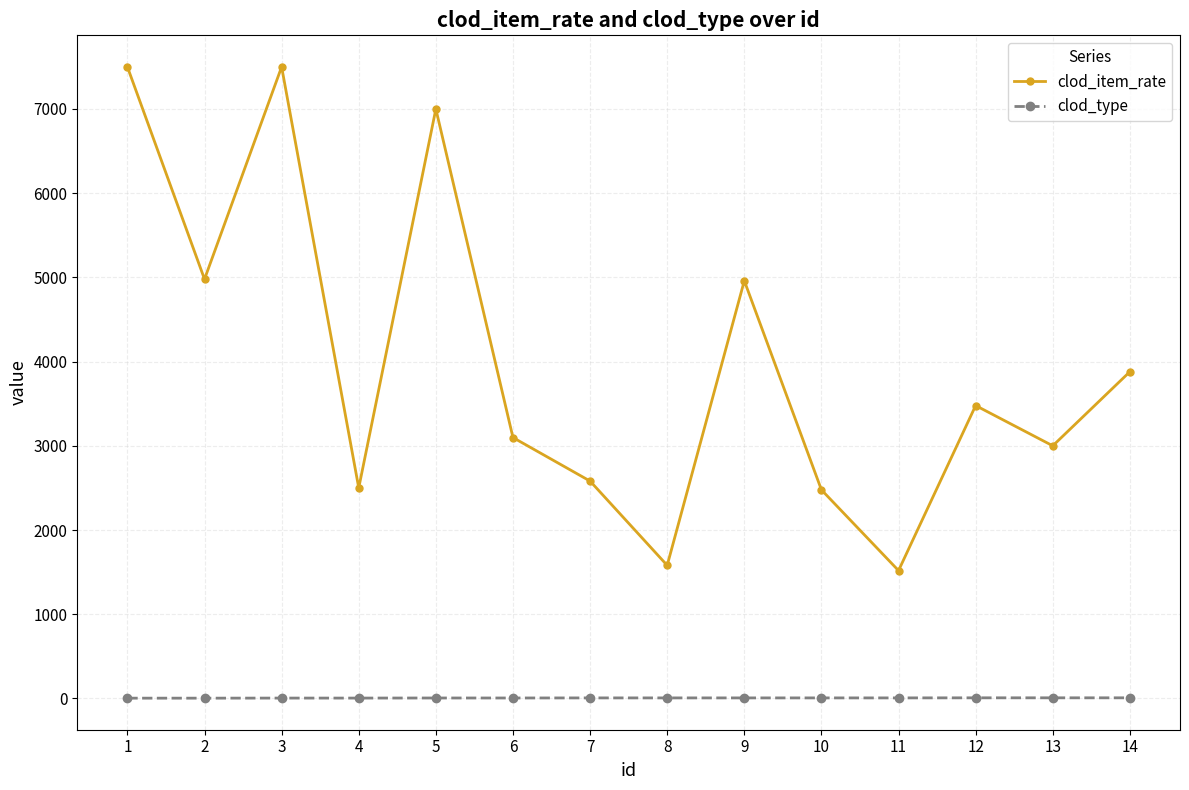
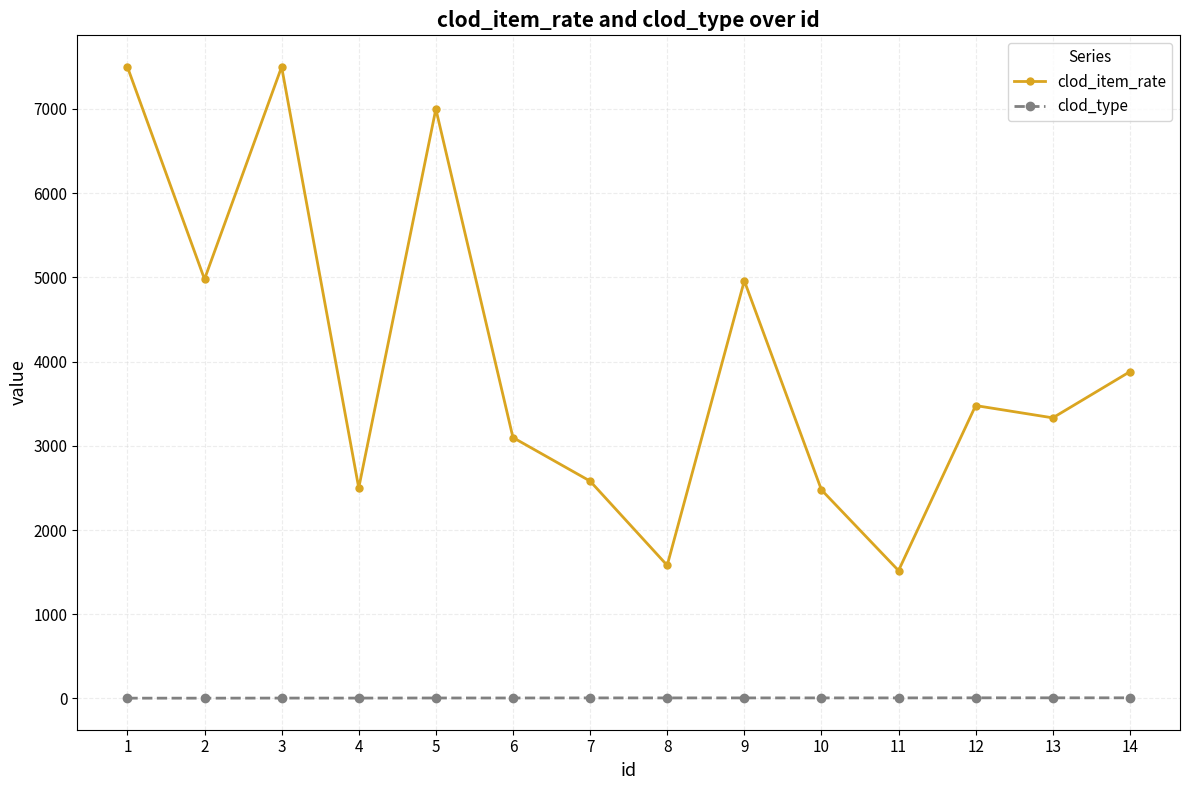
clod_item_rate, 13: 3000 -> 3300
